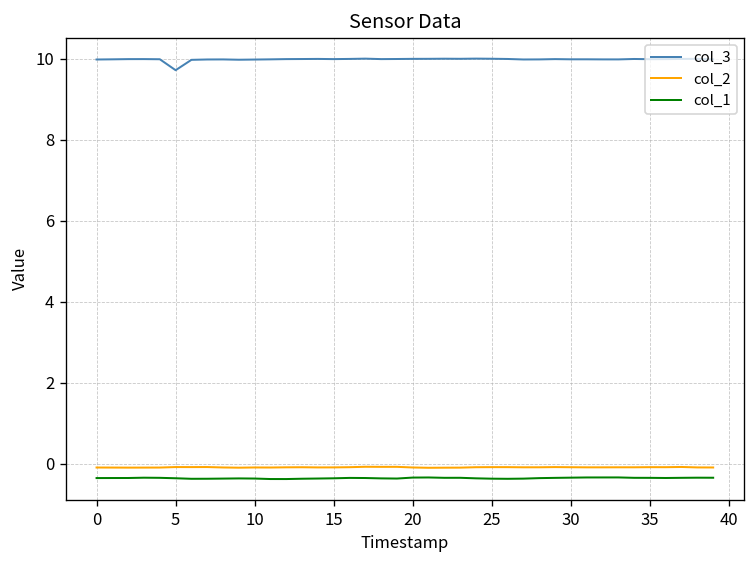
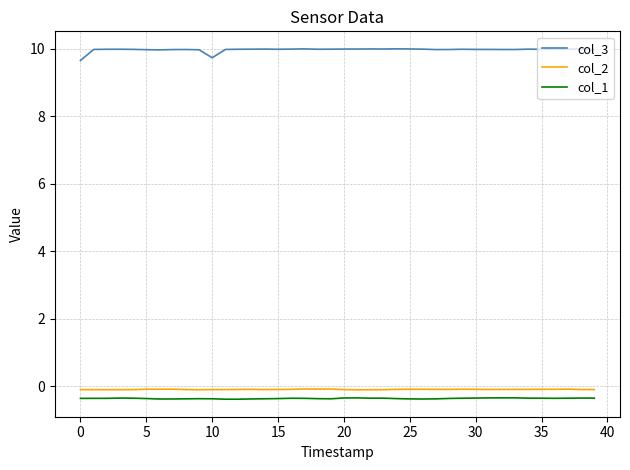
col_3, 0: 10.0 -> 9.7
col_3, 5: 9.7 -> 10.0
col_3, 10: 10.0 -> 9.7
